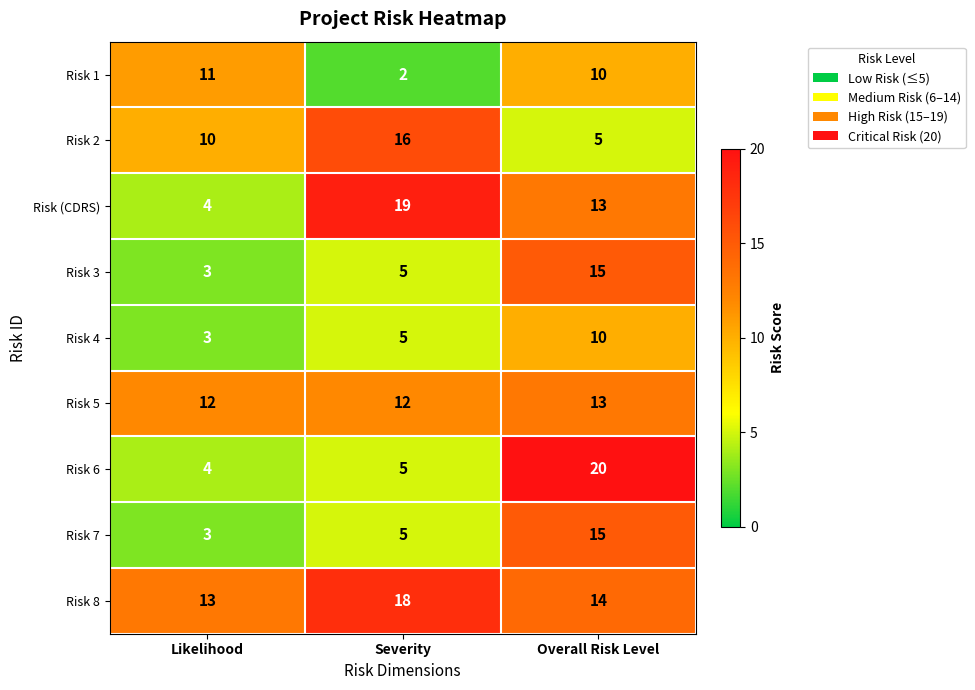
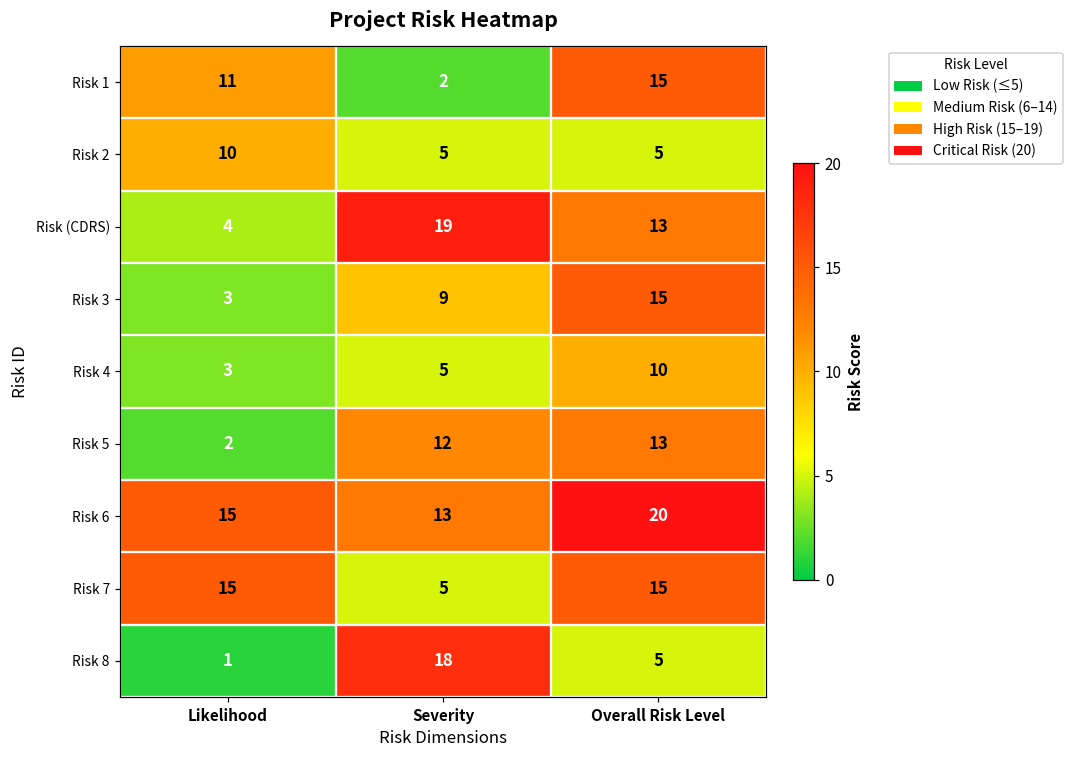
Risk 1, Overall Risk Level: 10 -> 15
Risk 2, Severity: 16 -> 5
Risk 3, Severity: 5 -> 9
Risk 5, Likelihood: 12 -> 2
Risk 6, Likelihood: 4 -> 15
Risk 6, Severity: 5 -> 13
Risk 7, Likelihood: 3 -> 15
Risk 8, Likelihood: 13 -> 1
Risk 8, Overall Risk Level: 14 -> 5
